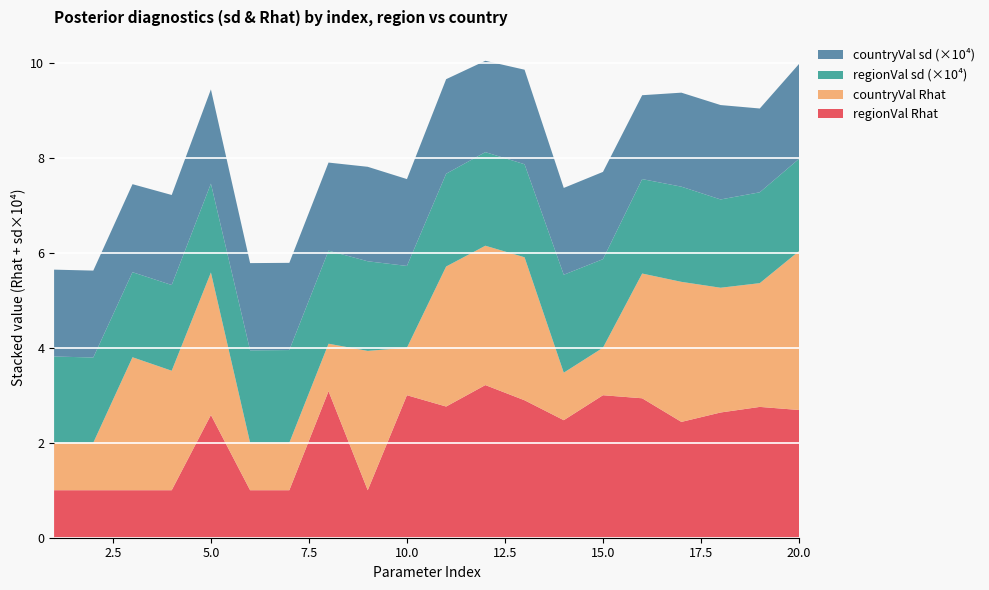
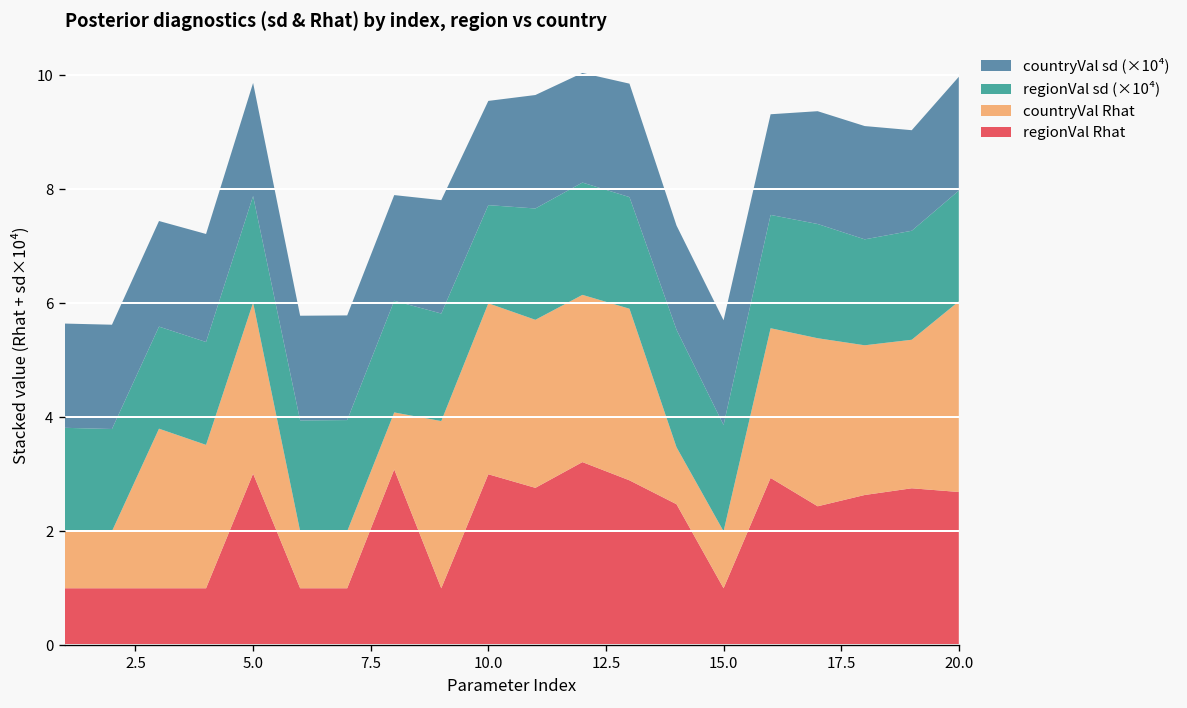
regionVal Rhat, 5.0: 2.6 -> 3.0
countryVal Rhat, 10.0: 1 -> 3
regionVal Rhat, 15.0: 3 -> 1
